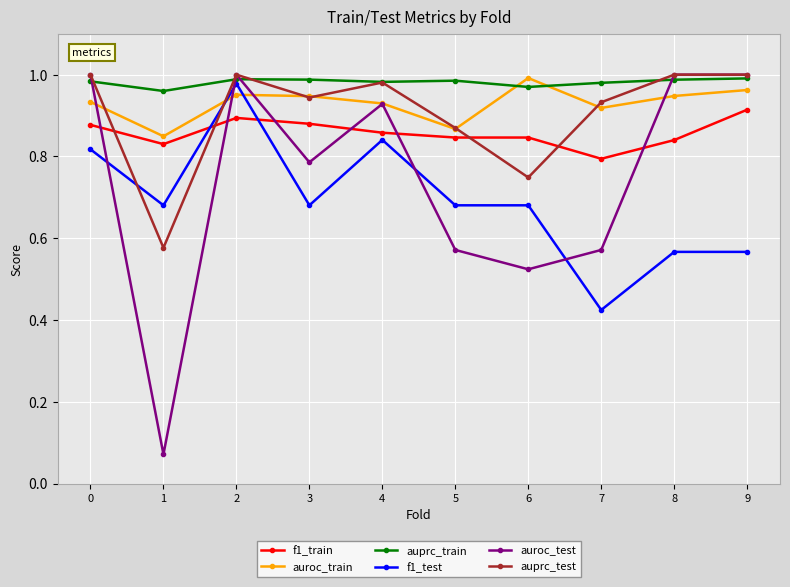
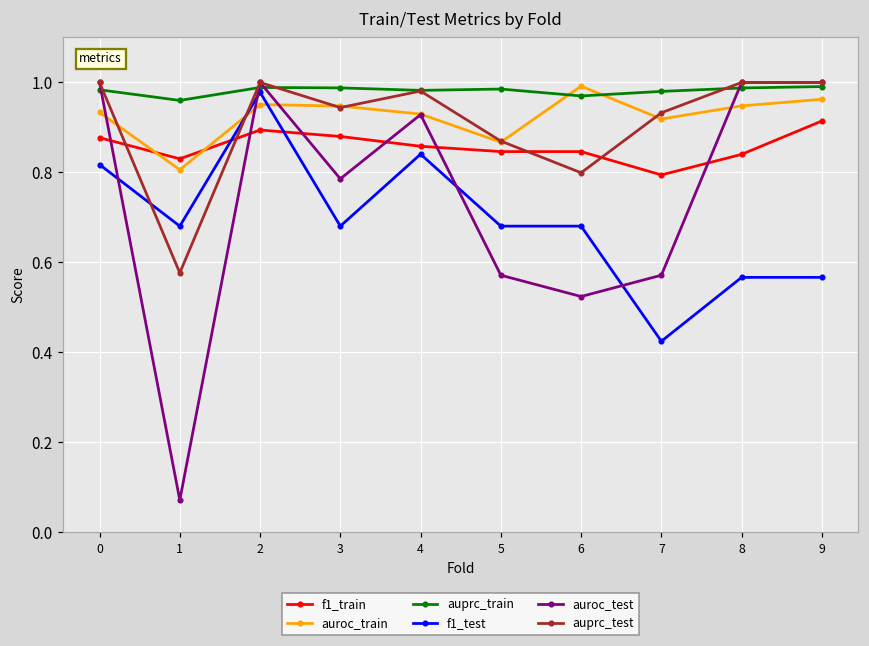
auroc_train, 1: 0.85 -> 0.81
auprc_test, 6: 0.75 -> 0.80
